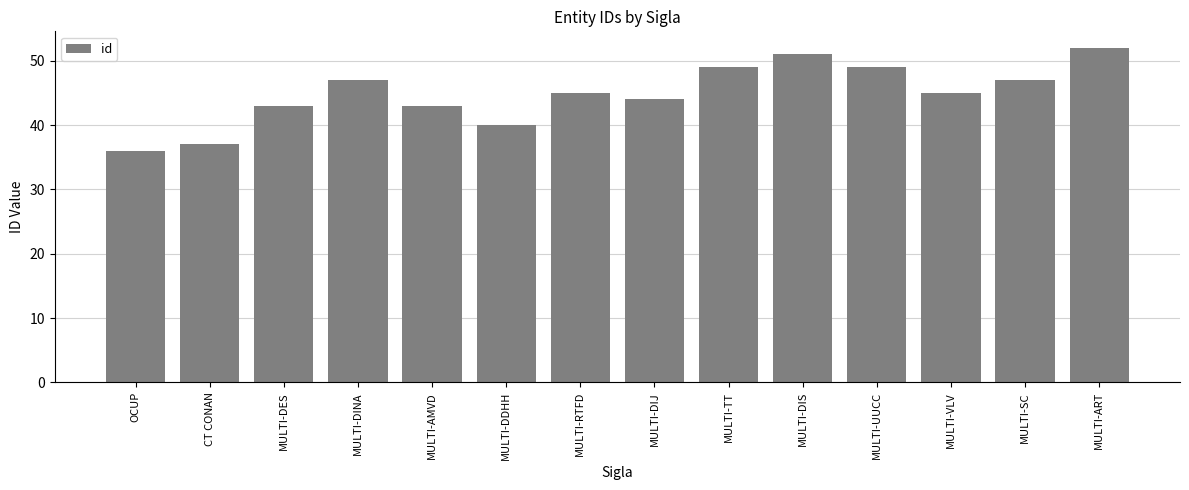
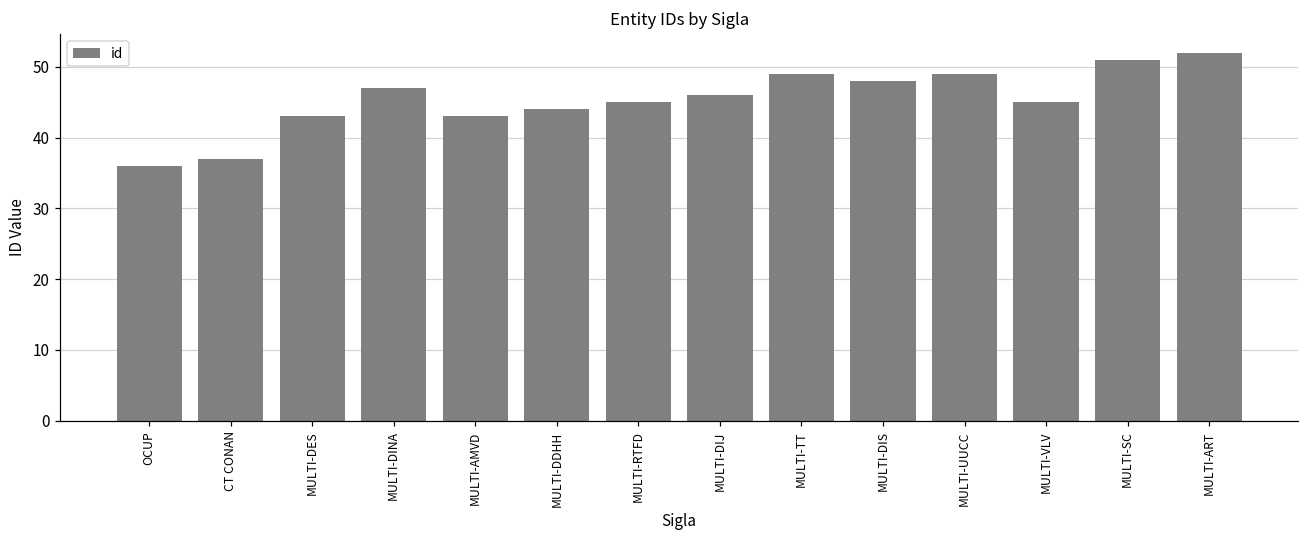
MULTI-DDHH: 40 -> 44
MULTI-DIJ: 44 -> 46
MULTI-DIS: 51 -> 48
MULTI-SC: 47 -> 51
